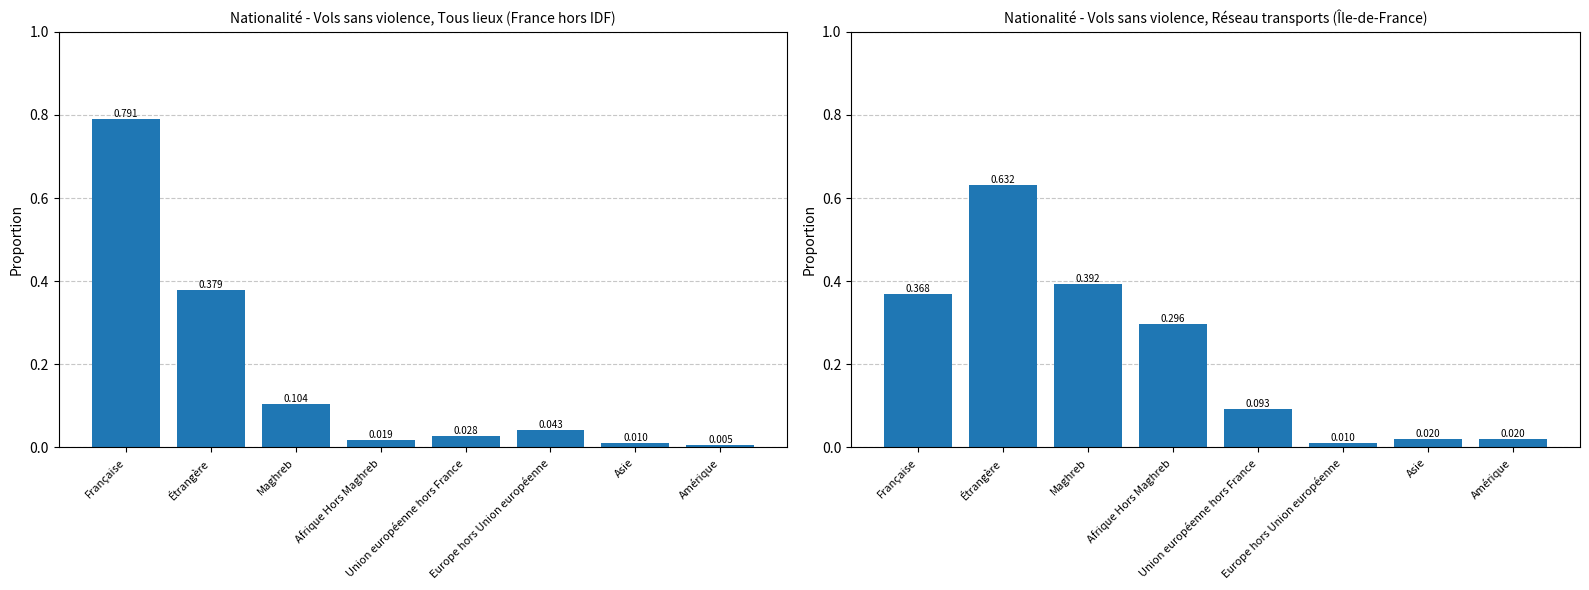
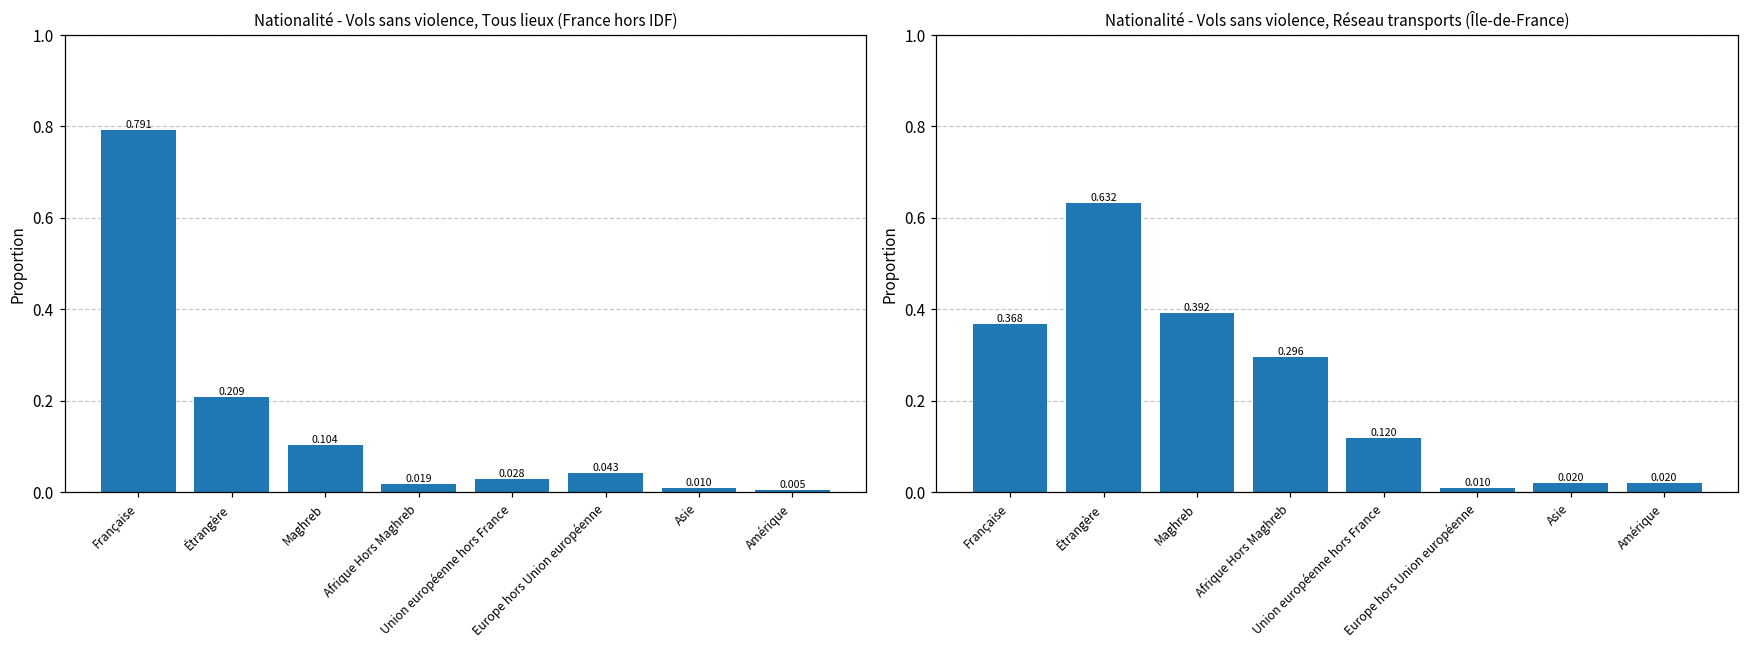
Nationalité - Vols sans violence, Tous lieux (France hors IDF), Étrangère: 0.379 -> 0.209
Nationalité - Vols sans violence, Réseau transports (Île-de-France), Union européenne hors France: 0.093 -> 0.120
